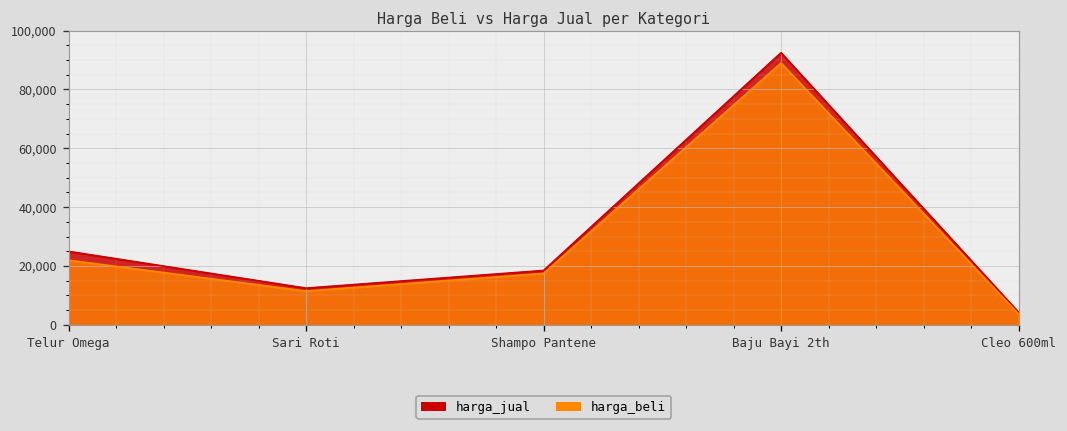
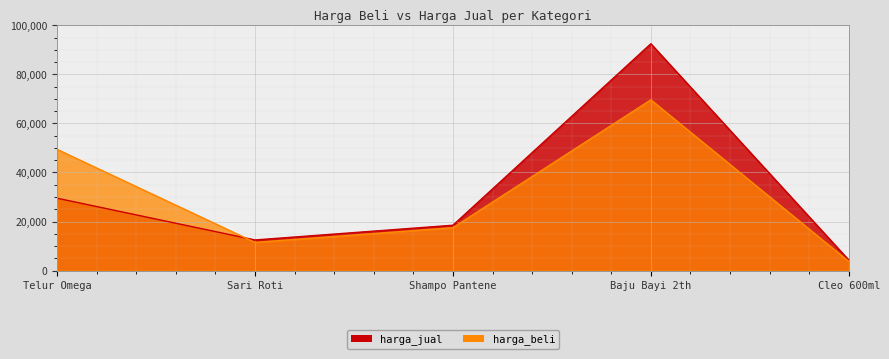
harga_jual, Telur Omega: 25,000 -> 30,000
harga_beli, Telur Omega: 22,000 -> 49,000
harga_beli, Baju Bayi 2th: 89,000 -> 70,000
